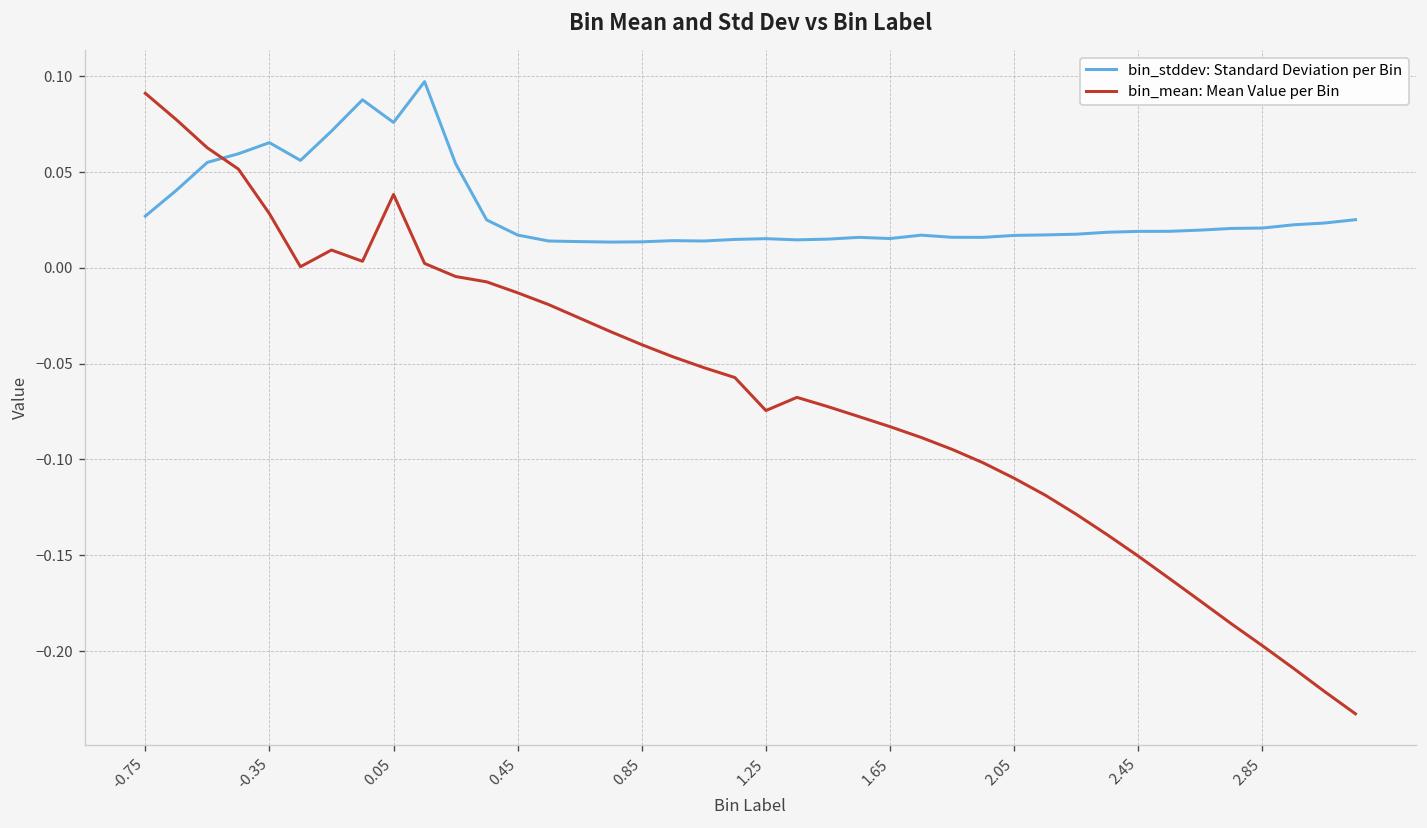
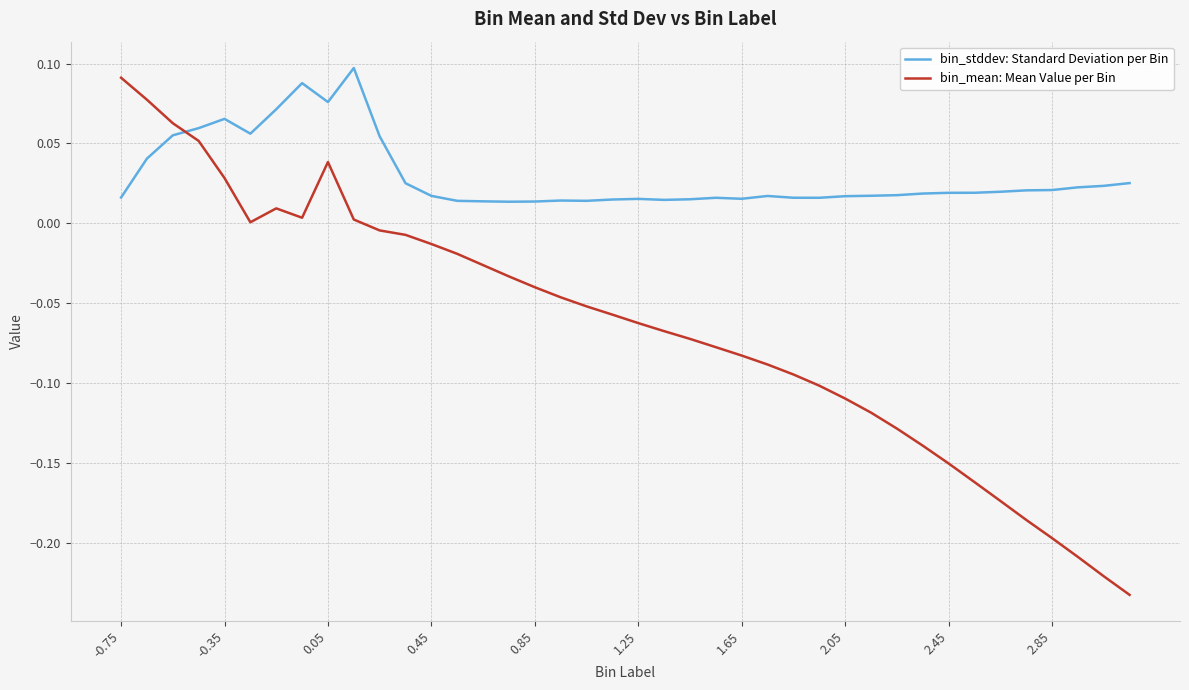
bin_stddev: Standard Deviation per Bin, -0.75: 0.027 -> 0.016
bin_mean: Mean Value per Bin, 1.25: -0.074 -> -0.063
